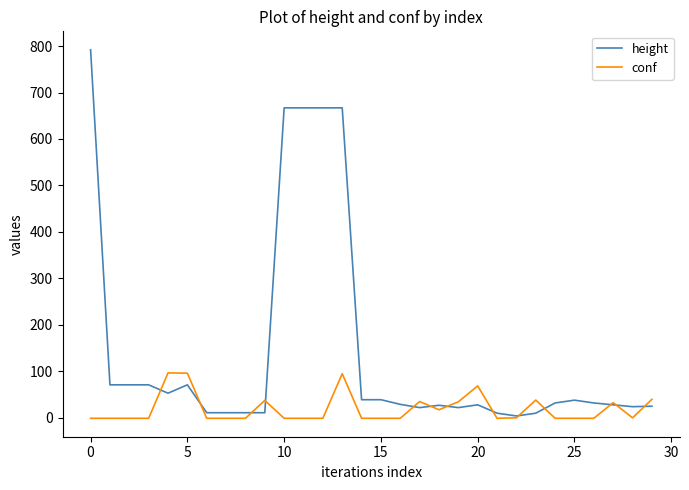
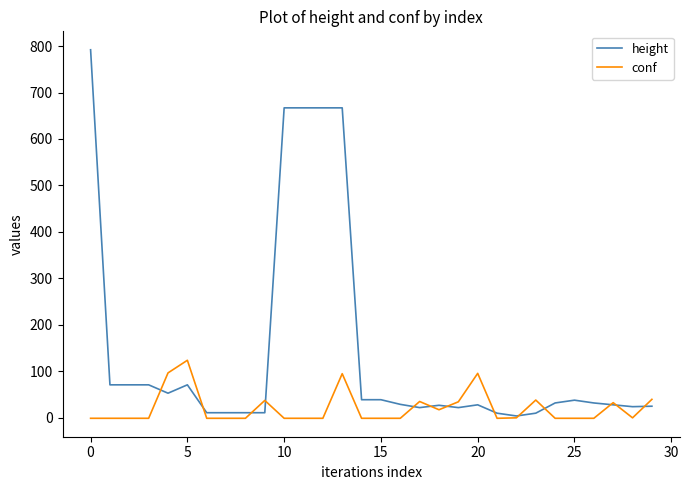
conf, 5: 100 -> 120
conf, 20: 70 -> 100
